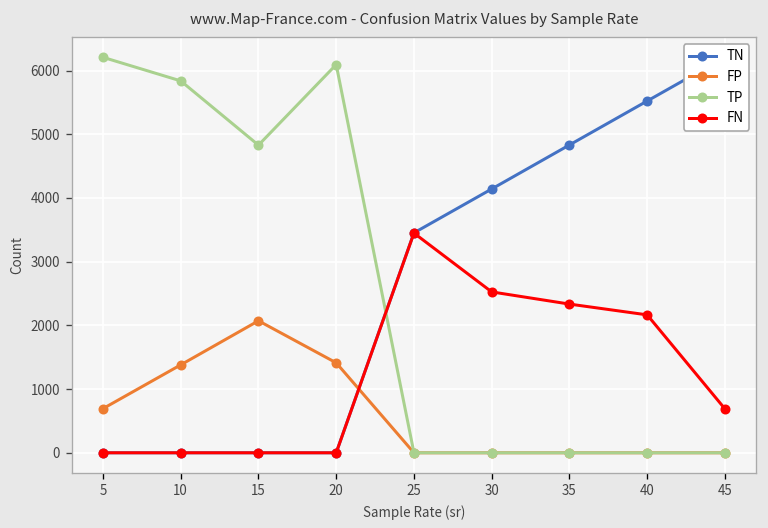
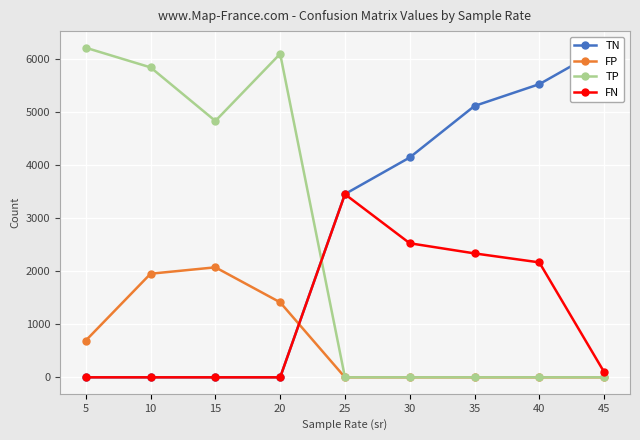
FP, 10: 1400 -> 2000
TN, 35: 4800 -> 5100
FN, 45: 700 -> 100
